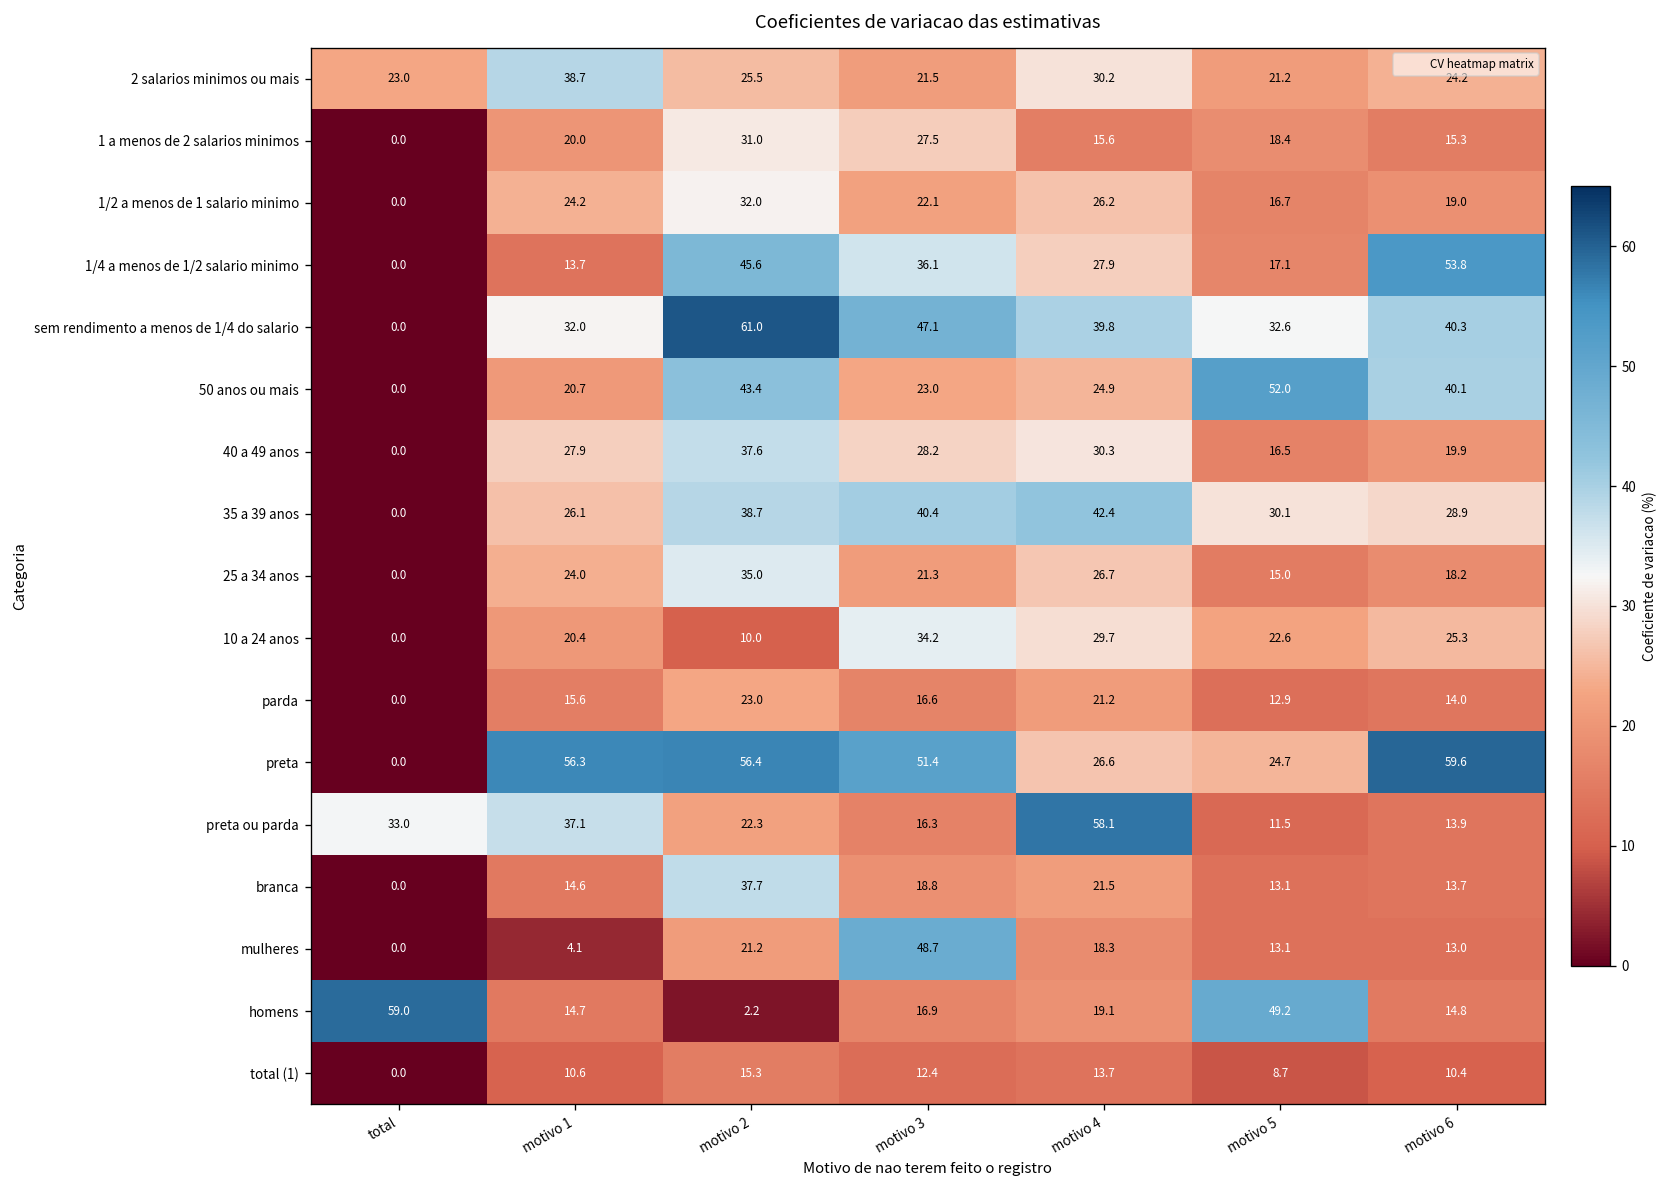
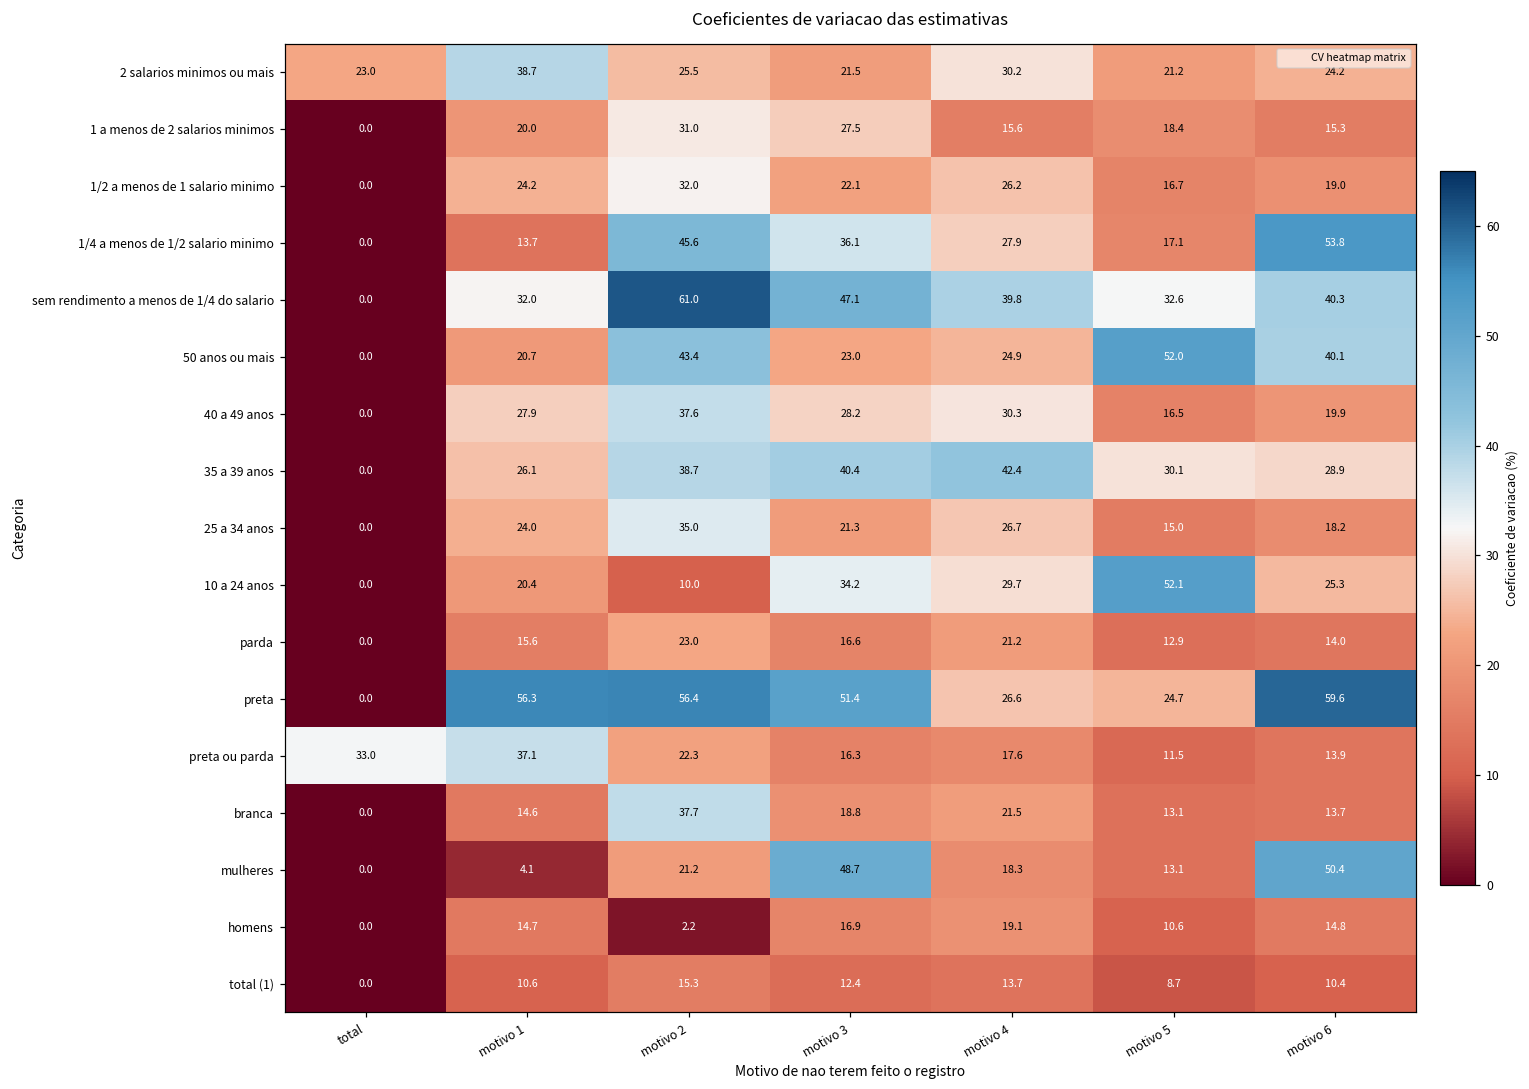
10 a 24 anos, motivo 5: 22.6 -> 52.1
preta ou parda, motivo 4: 58.1 -> 17.6
mulheres, motivo 6: 13.0 -> 50.4
homens, total: 59.0 -> 0.0
homens, motivo 5: 49.2 -> 10.6
